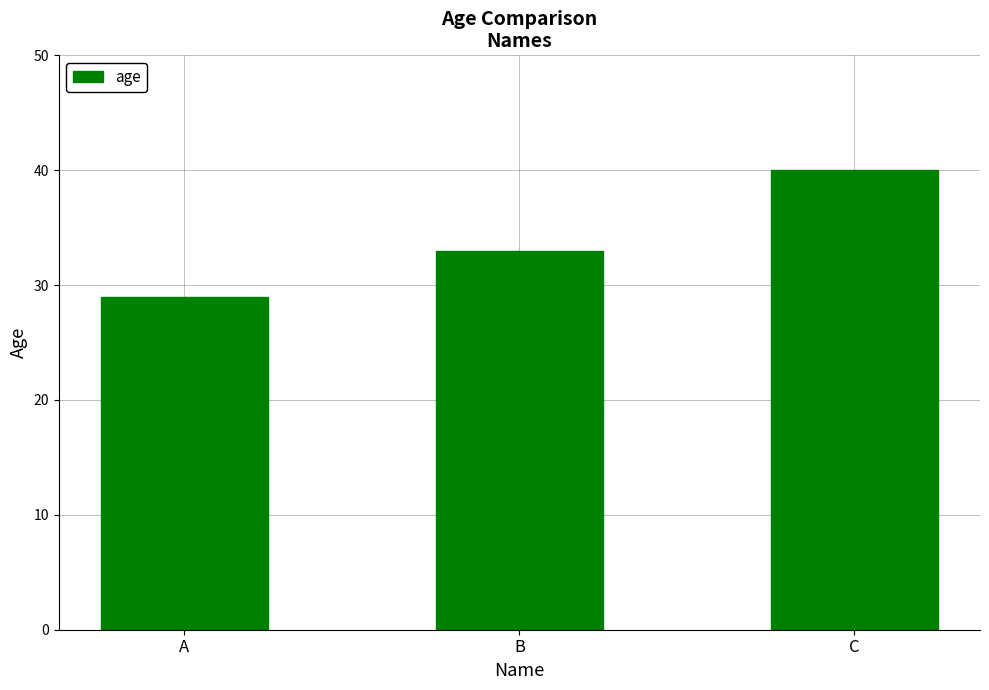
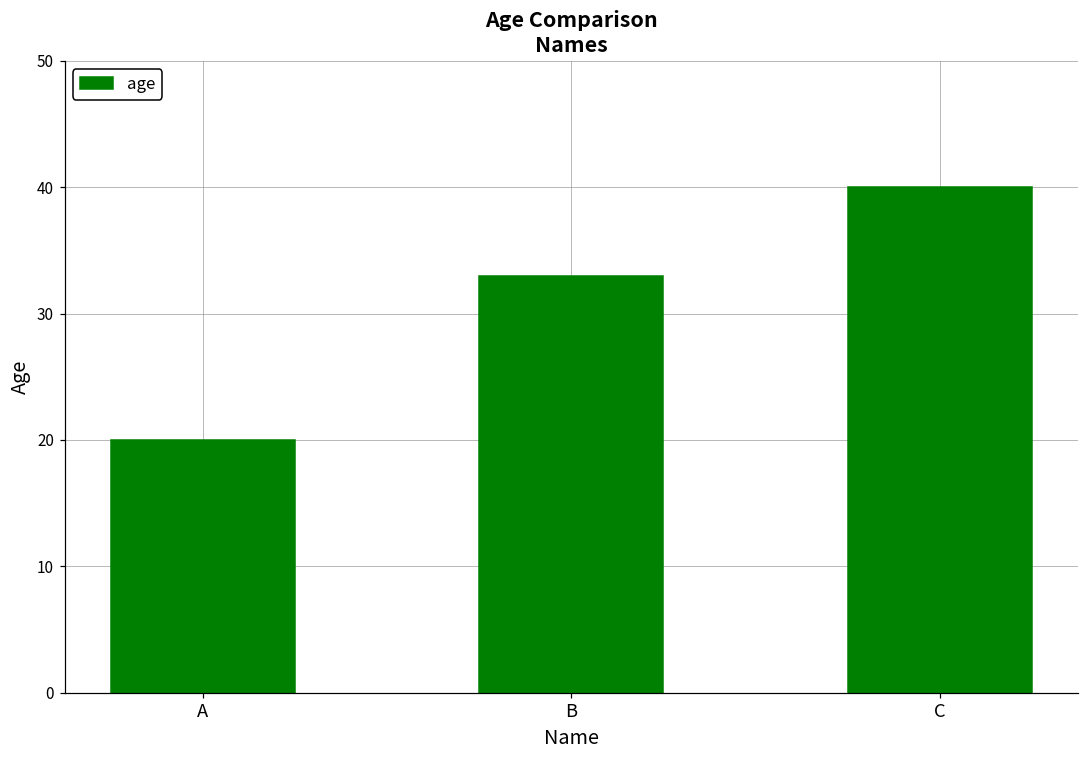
A: 29 -> 20
